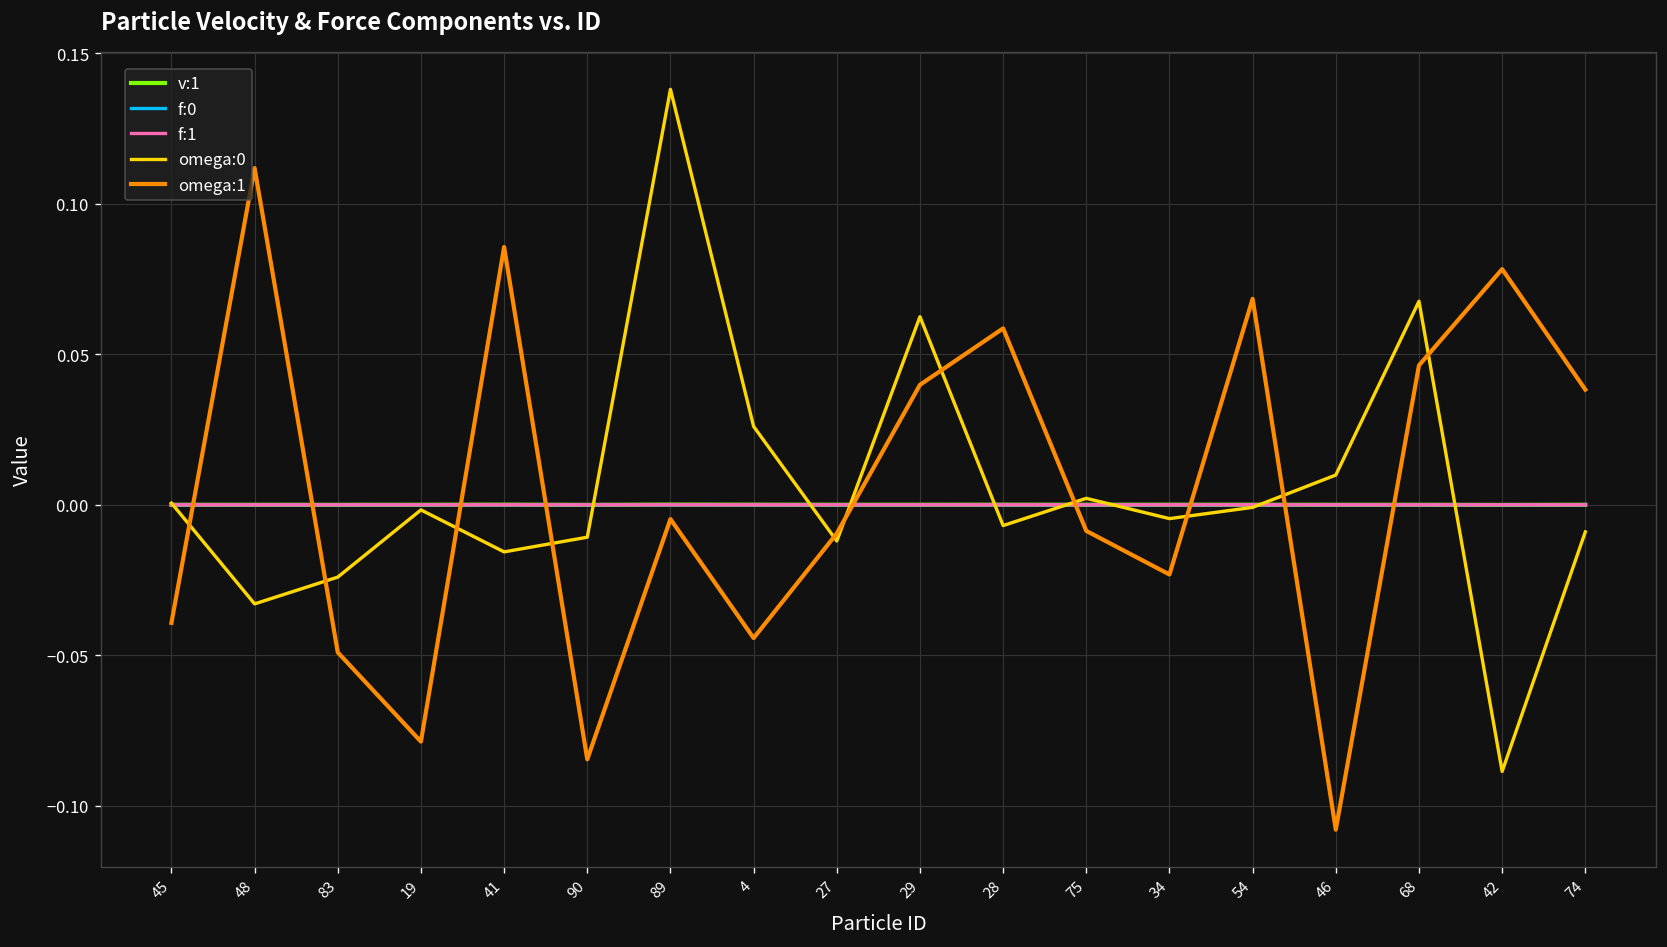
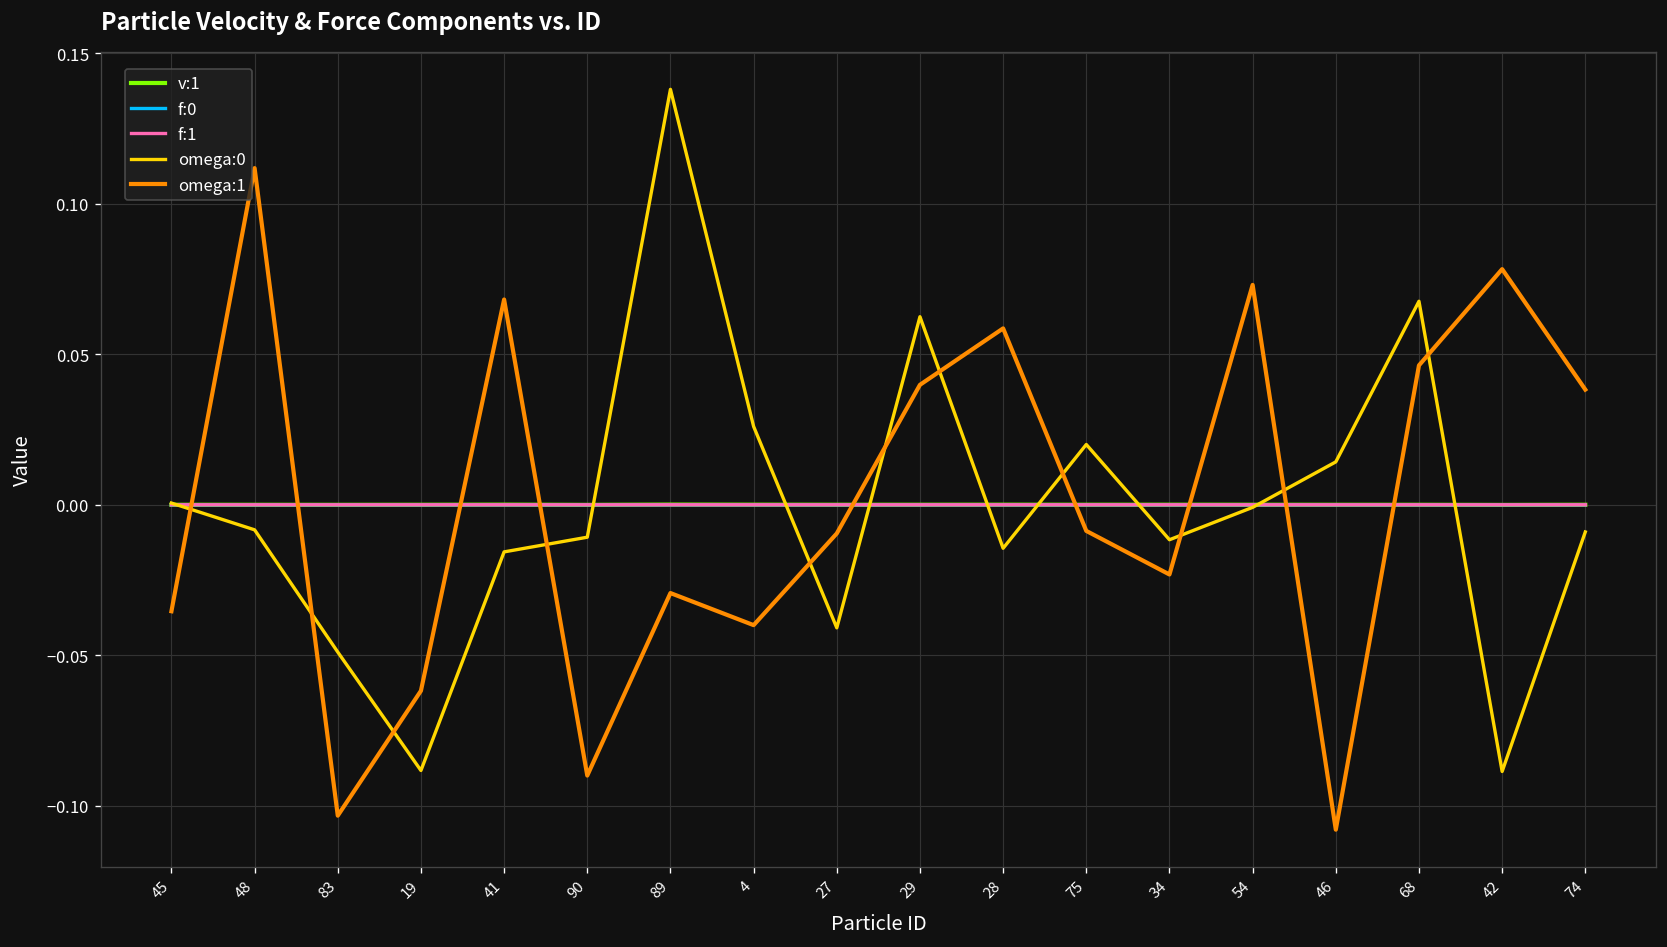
omega:1, 45: -0.039 -> -0.035
omega:0, 48: -0.033 -> -0.008
omega:0, 83: -0.024 -> -0.049
omega:1, 83: -0.049 -> -0.103
omega:0, 19: -0.002 -> -0.088
omega:1, 19: -0.079 -> -0.062
omega:1, 41: 0.086 -> 0.068
omega:1, 90: -0.085 -> -0.090
omega:1, 89: -0.005 -> -0.029
omega:1, 4: -0.044 -> -0.040
omega:0, 27: -0.012 -> -0.041
omega:0, 28: -0.007 -> -0.014
omega:0, 75: 0.002 -> 0.020
omega:0, 34: -0.005 -> -0.012
omega:1, 54: 0.068 -> 0.073
omega:0, 46: 0.010 -> 0.014
